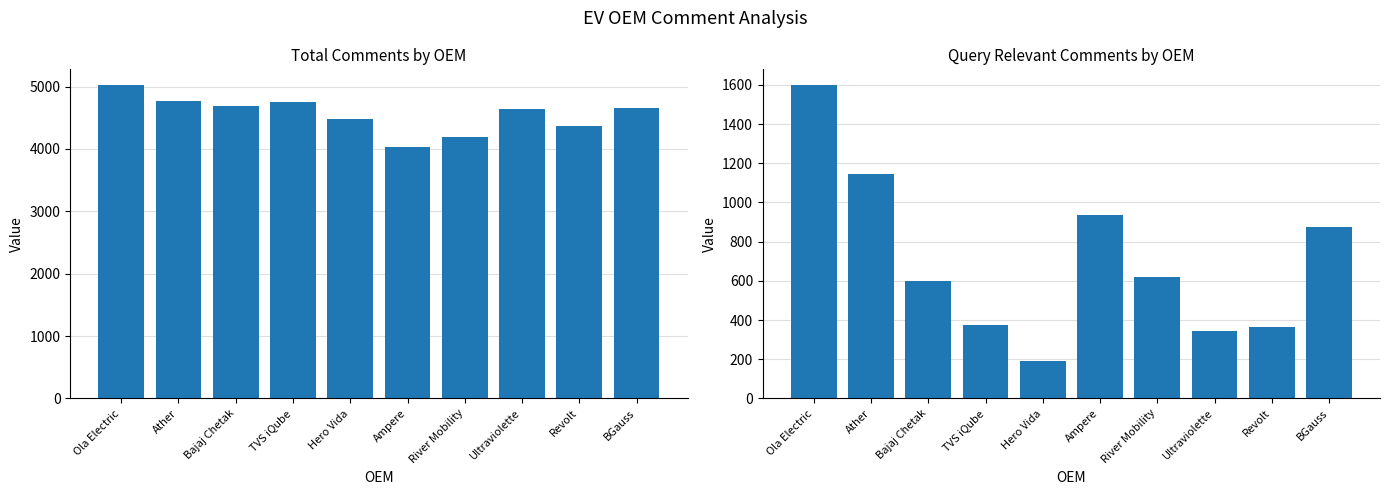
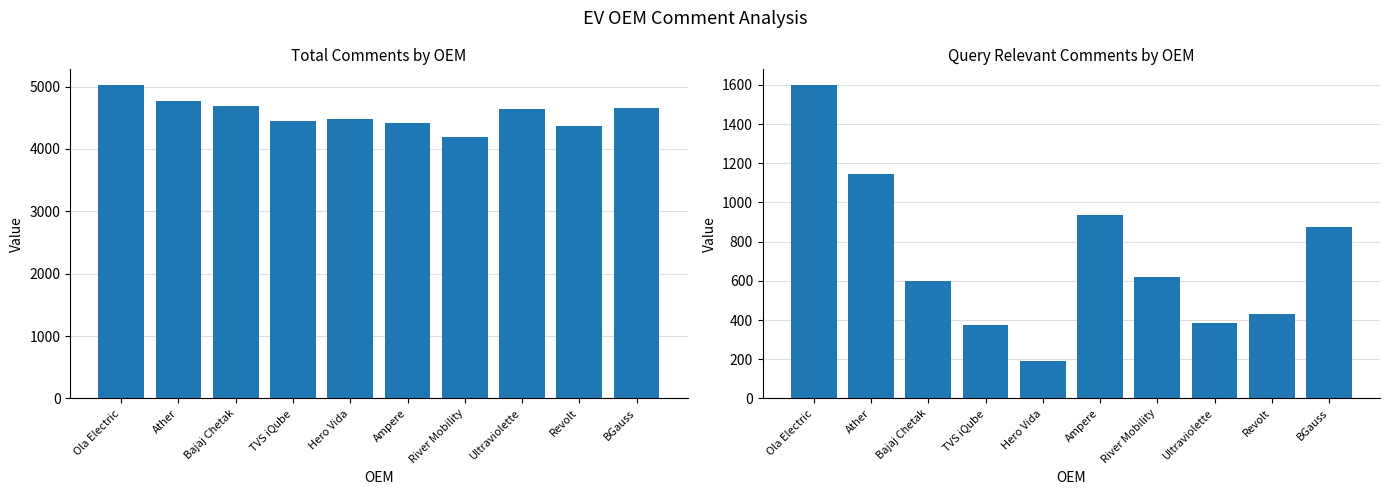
Total Comments by OEM, TVS iQube: 4800 -> 4500
Total Comments by OEM, Ampere: 4000 -> 4400
Query Relevant Comments by OEM, Ultraviolette: 340 -> 380
Query Relevant Comments by OEM, Revolt: 370 -> 430
